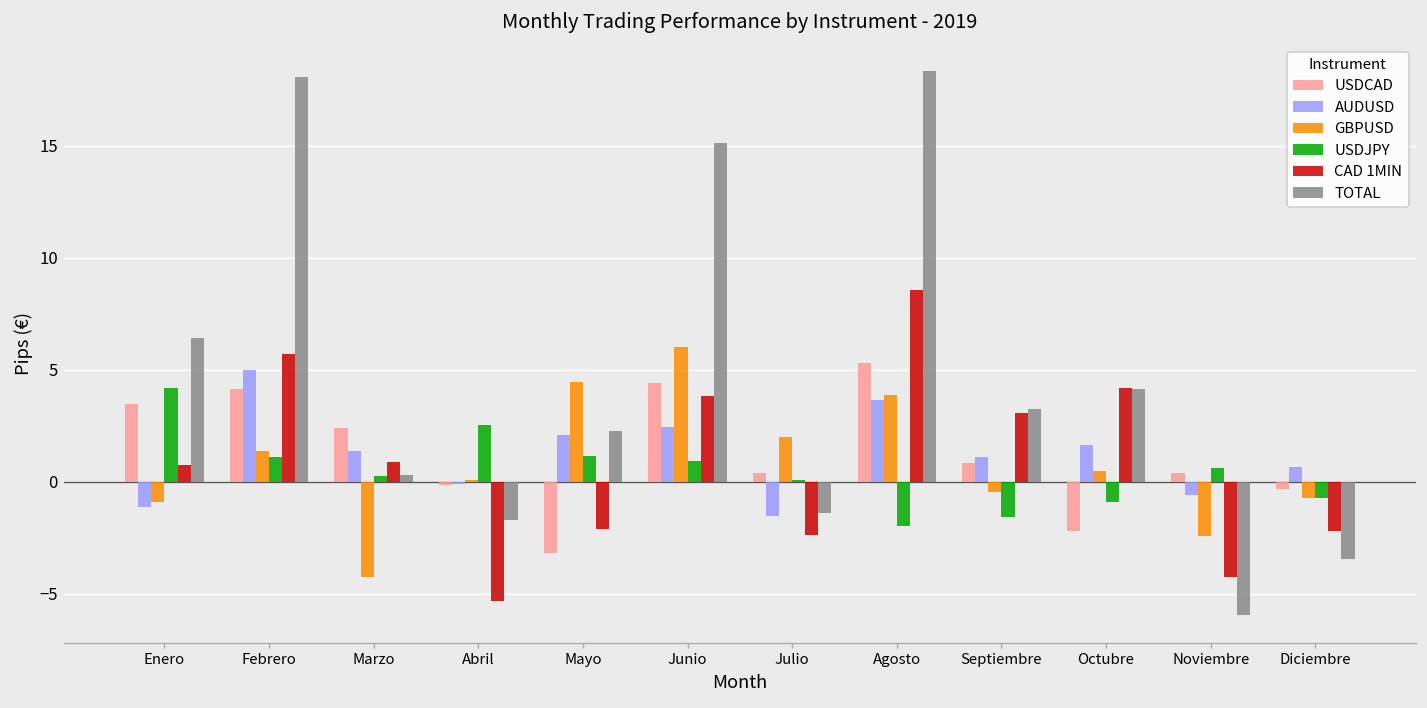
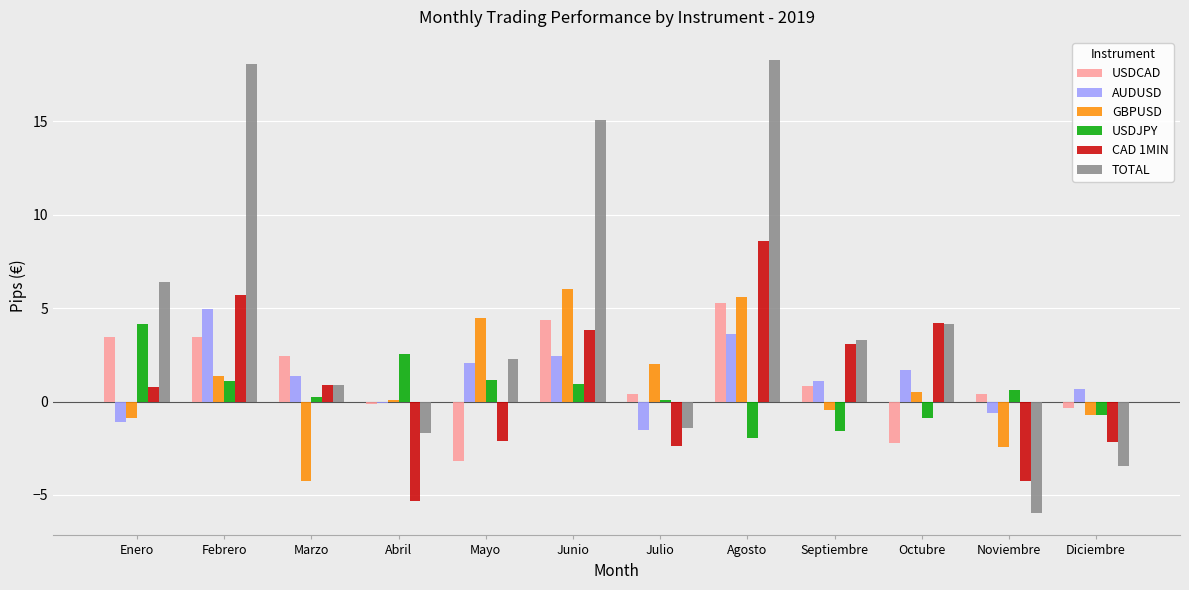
USDCAD, Febrero: 4.2 -> 3.5
TOTAL, Marzo: 0.3 -> 0.9
GBPUSD, Agosto: 3.9 -> 5.6
